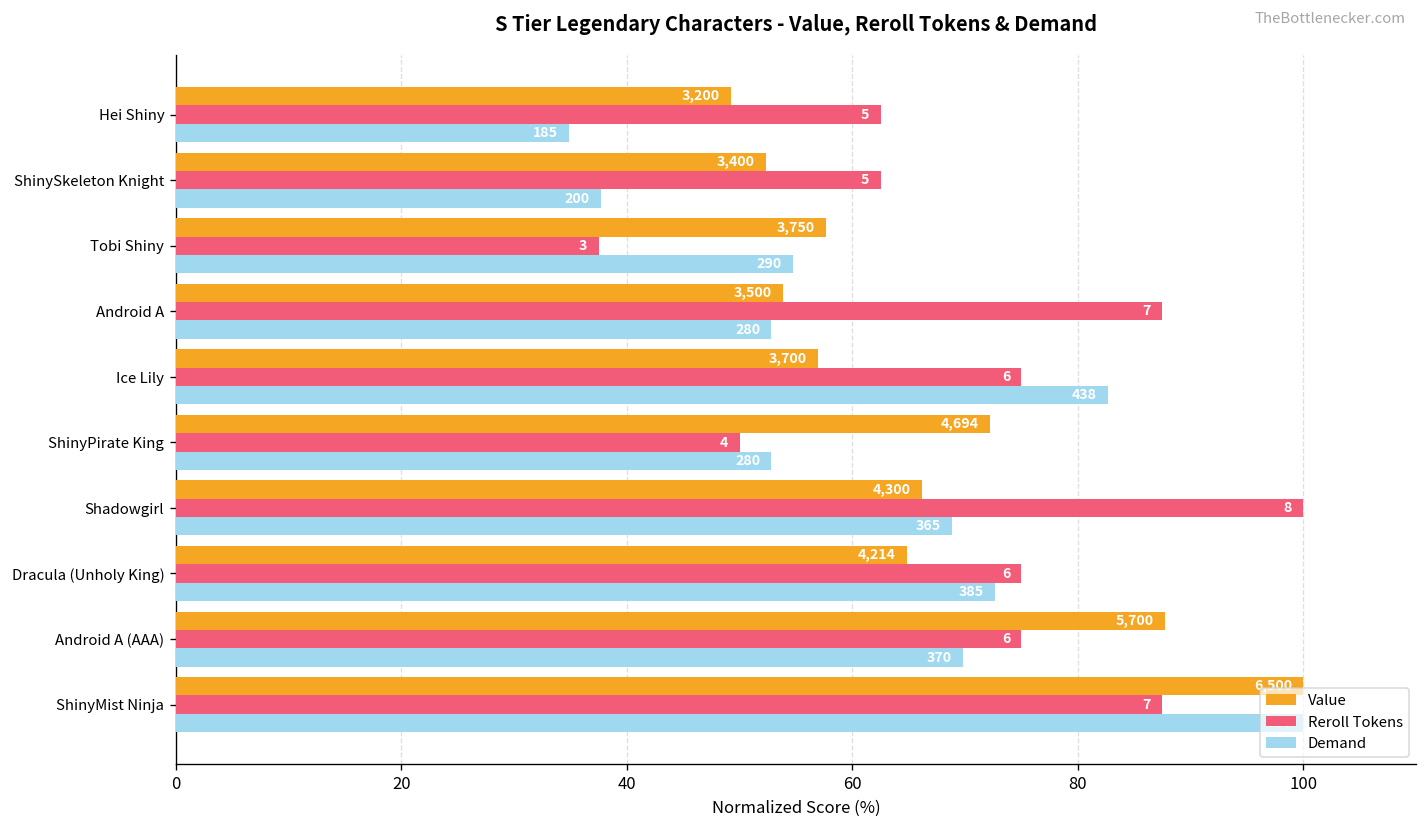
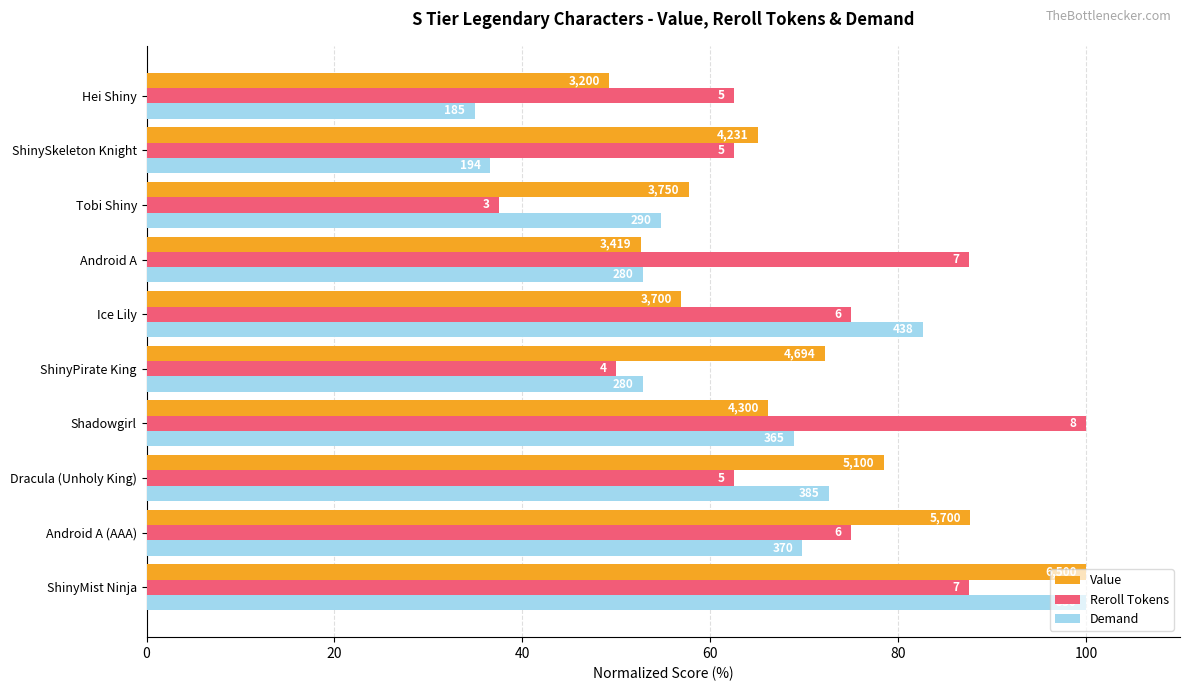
Value, ShinySkeleton Knight: 3,400 -> 4,231
Demand, ShinySkeleton Knight: 200 -> 194
Value, Android A: 3,500 -> 3,419
Value, Dracula (Unholy King): 4,214 -> 5,100
Reroll Tokens, Dracula (Unholy King): 6 -> 5
